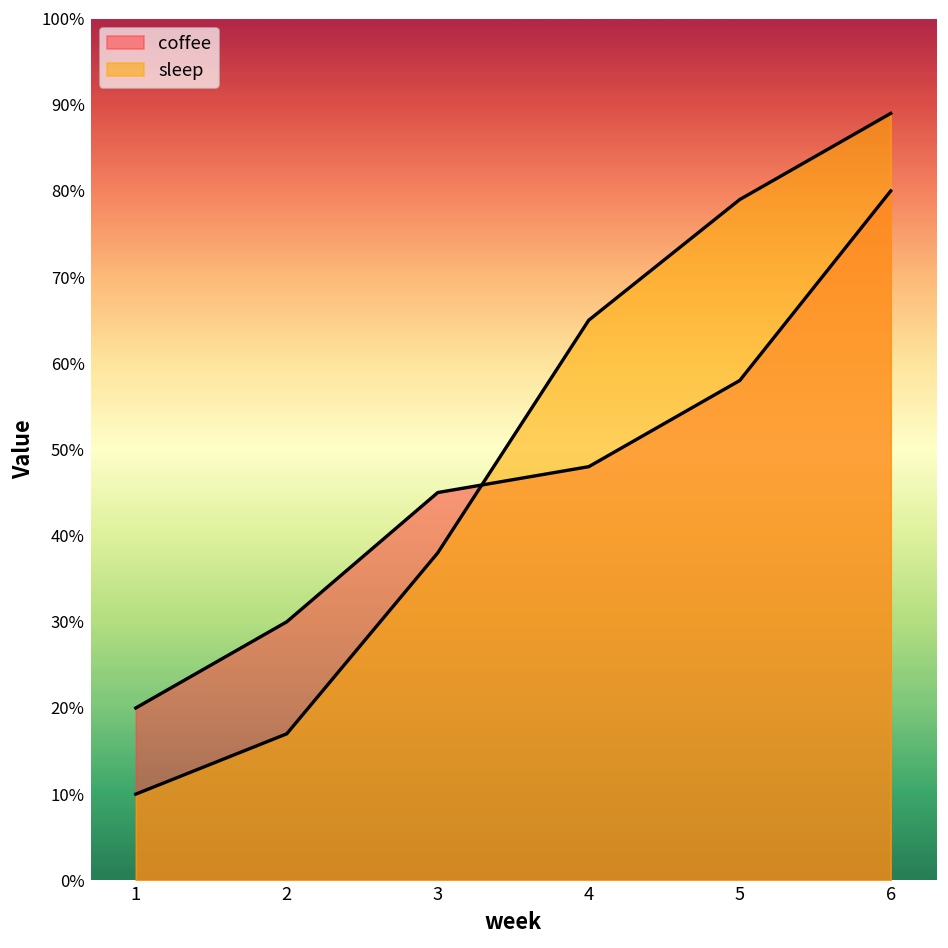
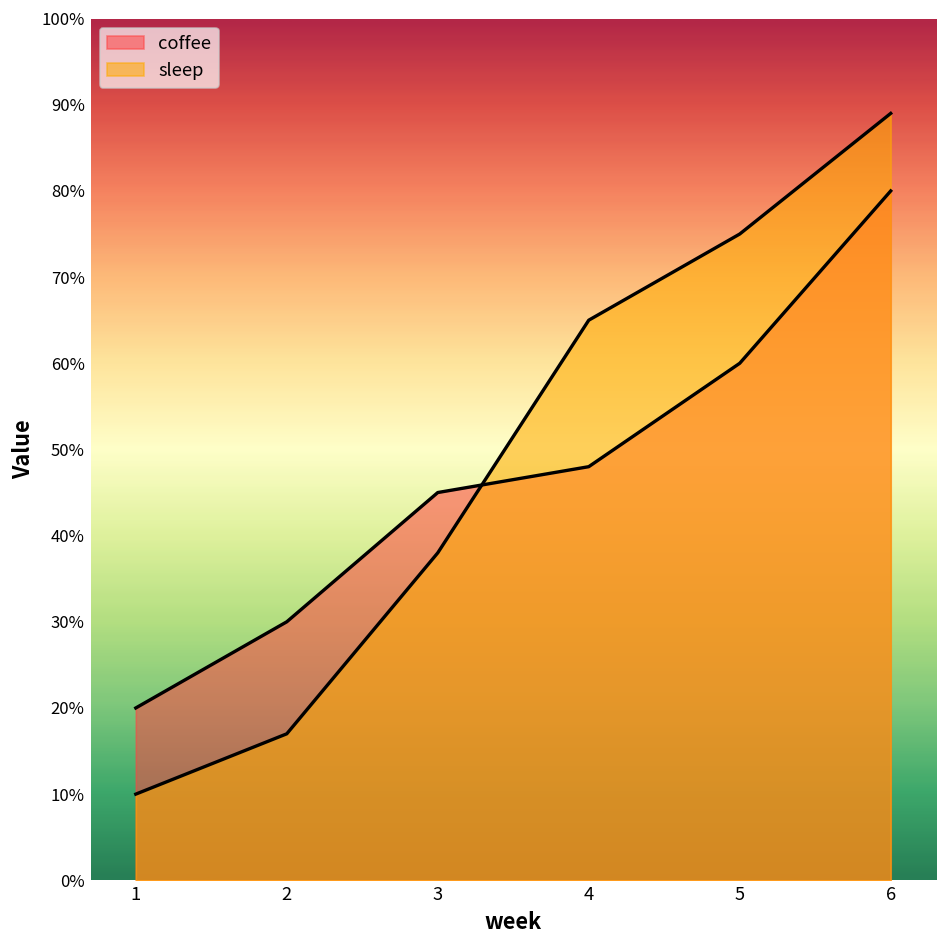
coffee, 5: 58% -> 60%
sleep, 5: 79% -> 75%
